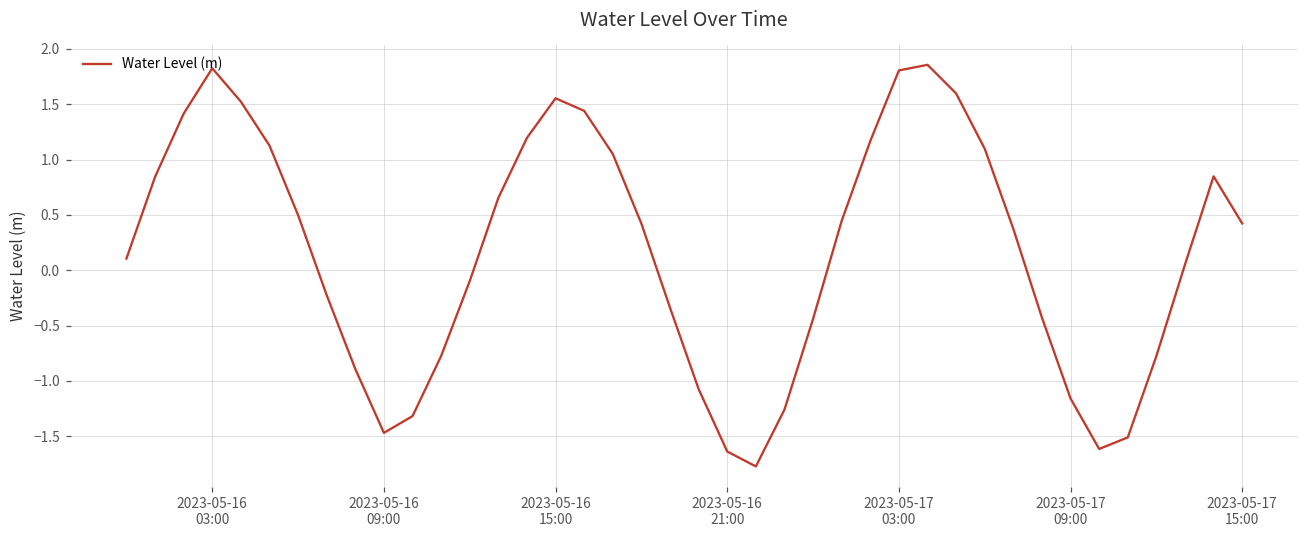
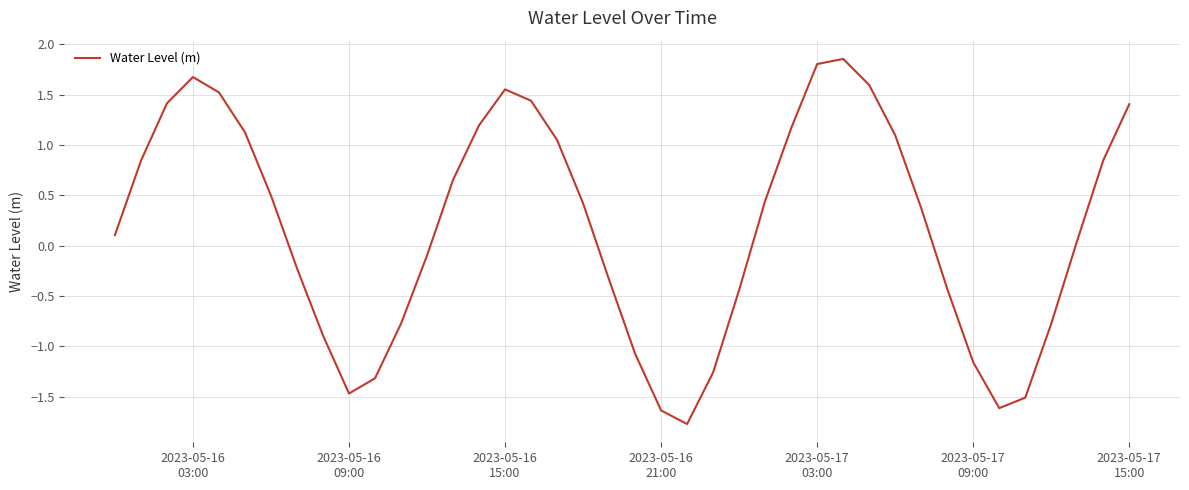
2023-05-16 03:00: 1.83 -> 1.68
2023-05-17 15:00: 0.42 -> 1.41
